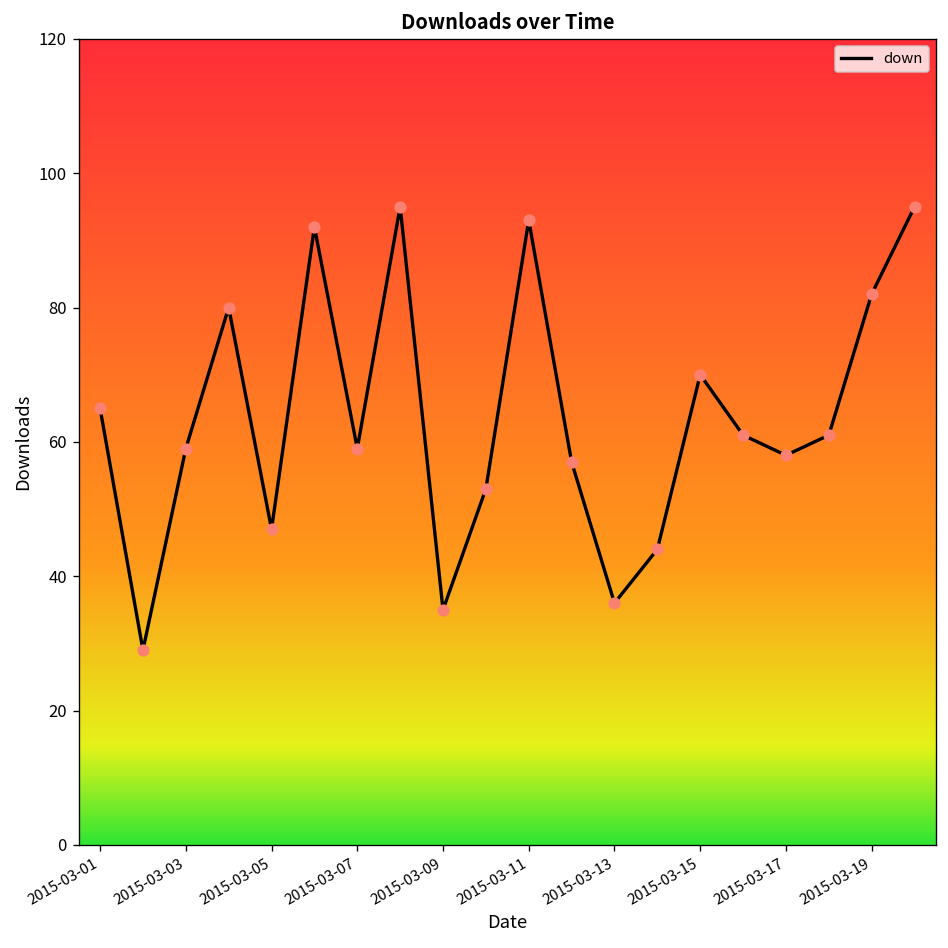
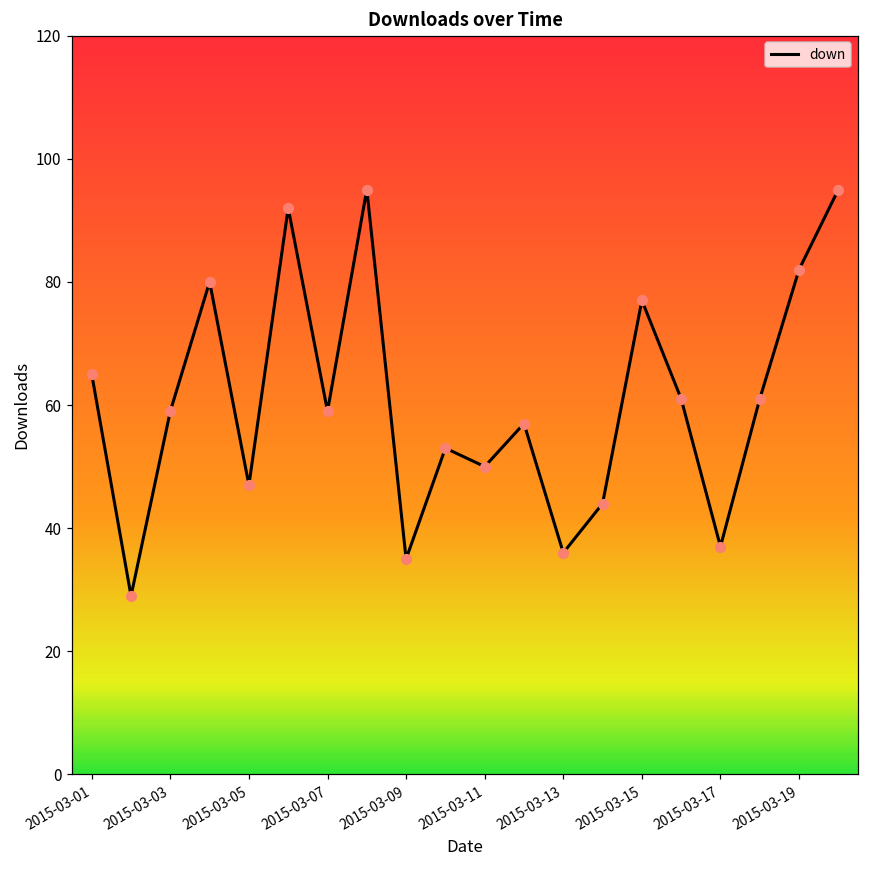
2015-03-11: 93 -> 50
2015-03-15: 70 -> 77
2015-03-17: 58 -> 37
